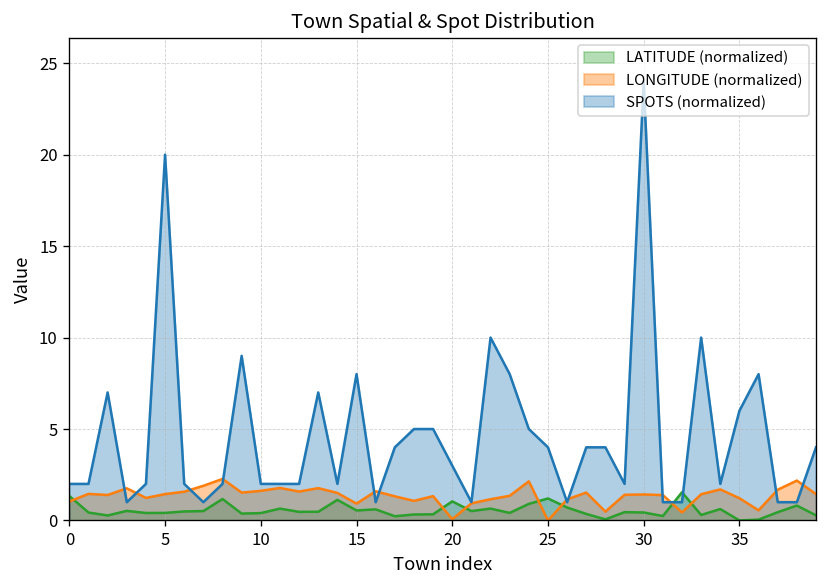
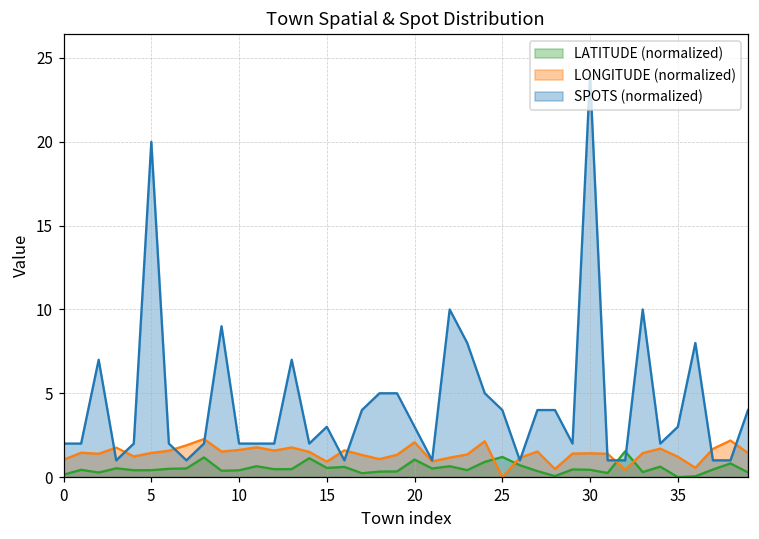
LATITUDE (normalized), 0: 1.3 -> 0.1
SPOTS (normalized), 15: 8 -> 3
LONGITUDE (normalized), 20: 0.1 -> 2.1
SPOTS (normalized), 35: 6 -> 3
